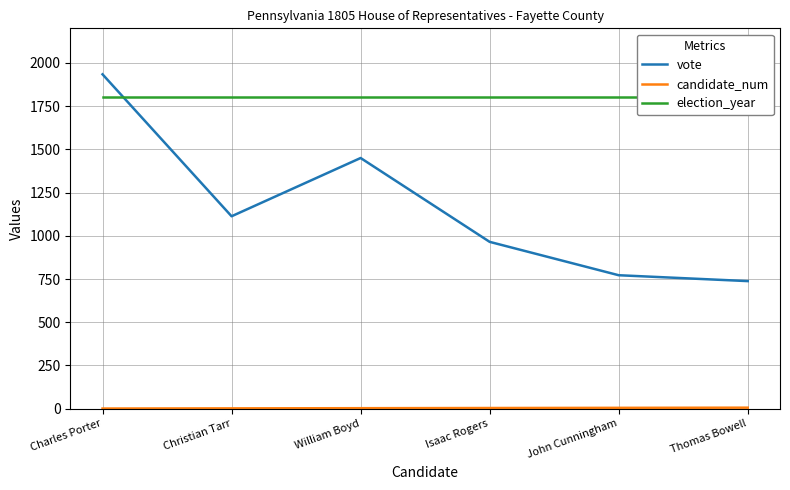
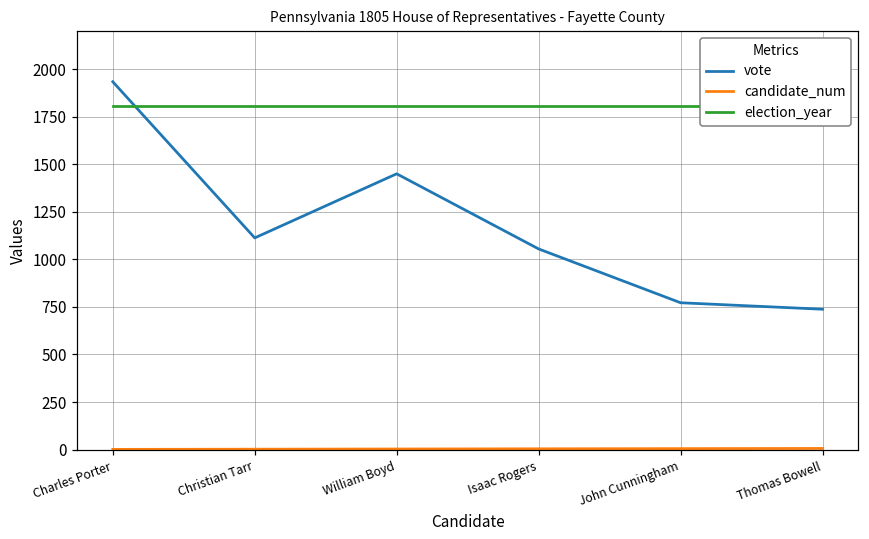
vote, Isaac Rogers: 970 -> 1060
